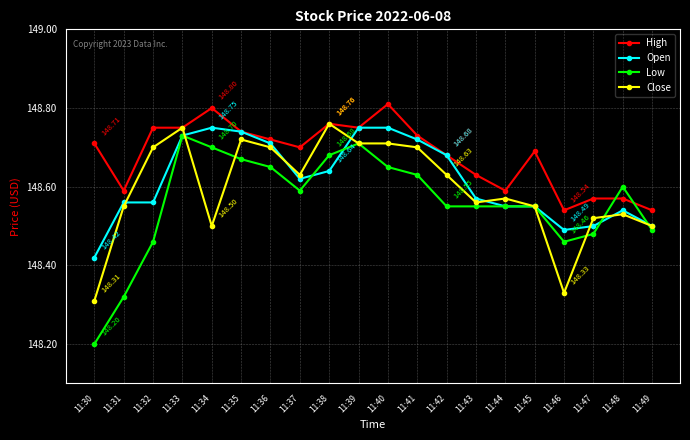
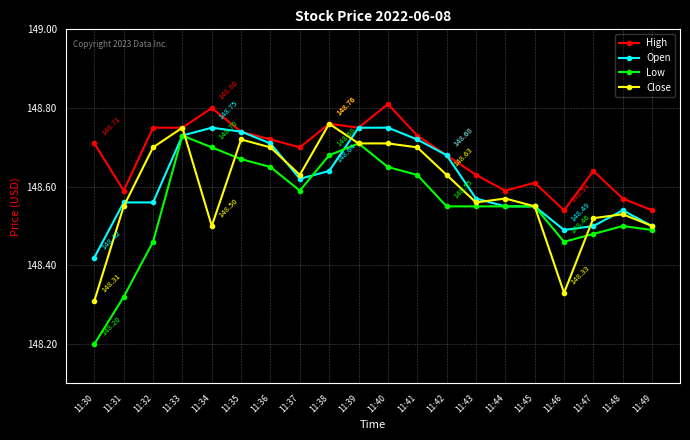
High, 11:45: 148.69 -> 148.61
High, 11:47: 148.57 -> 148.64
Low, 11:48: 148.6 -> 148.5
